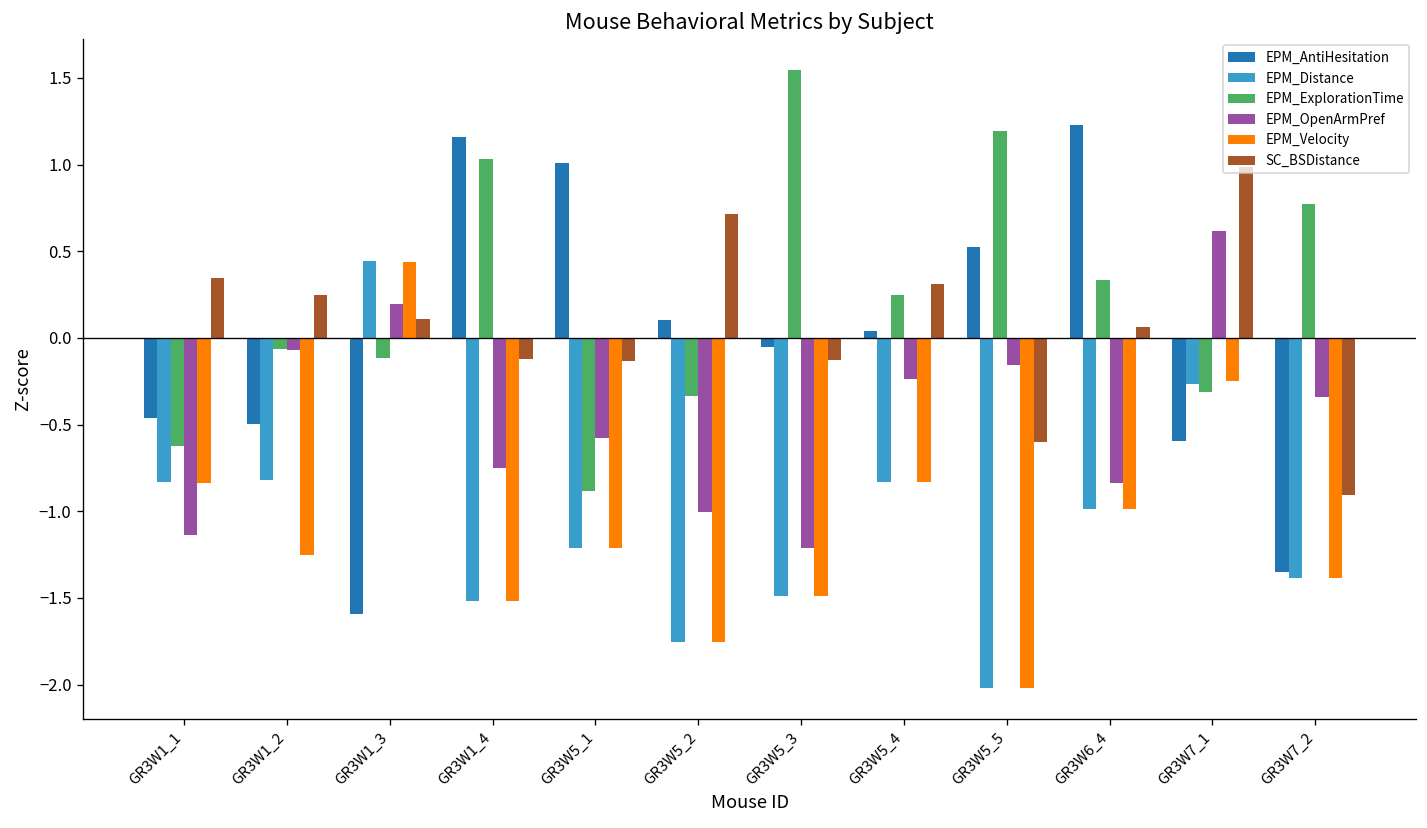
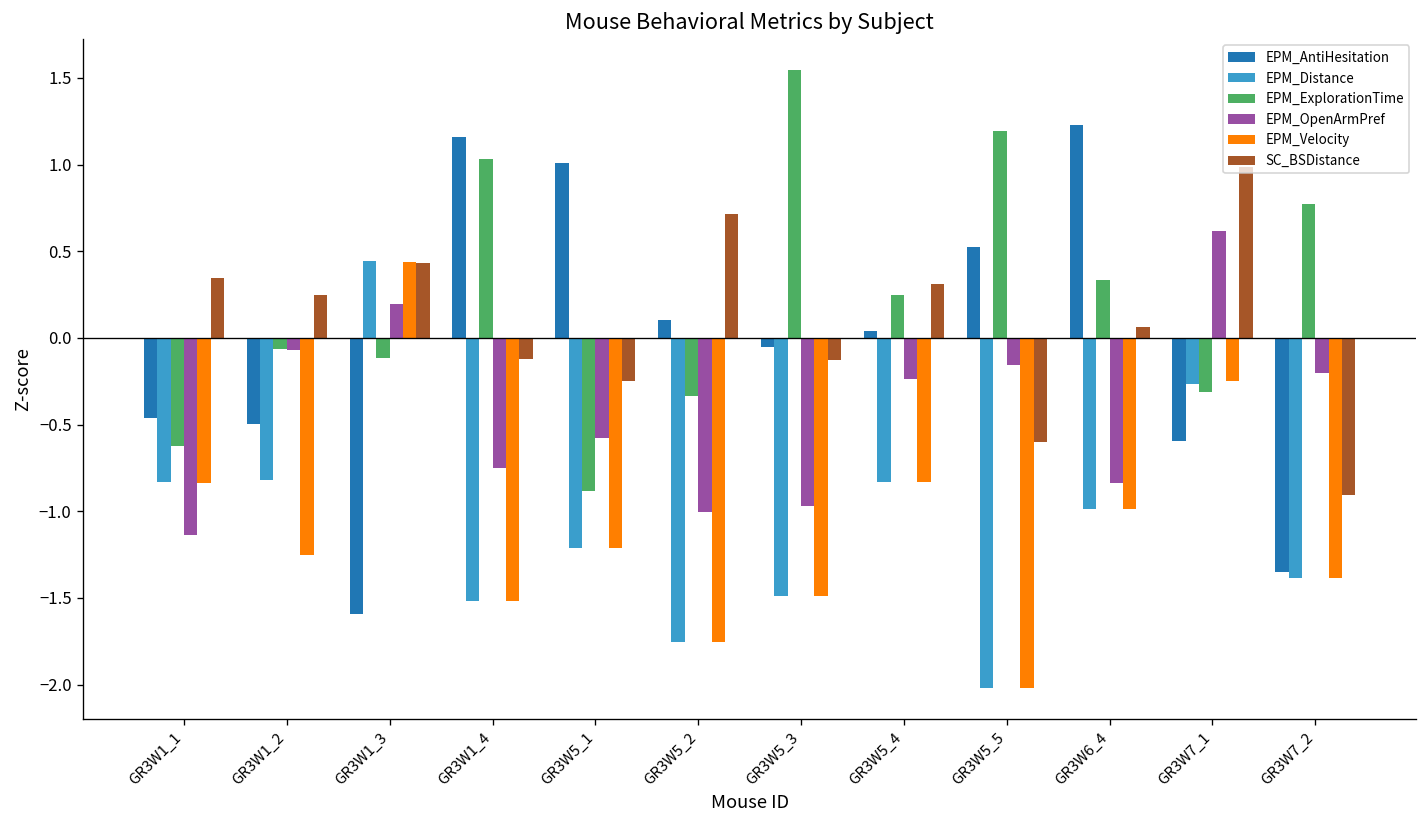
SC_BSDistance, GR3W1_3: 0.11 -> 0.43
SC_BSDistance, GR3W5_1: -0.13 -> -0.25
EPM_OpenArmPref, GR3W5_3: -1.21 -> -0.97
EPM_OpenArmPref, GR3W7_2: -0.34 -> -0.20
